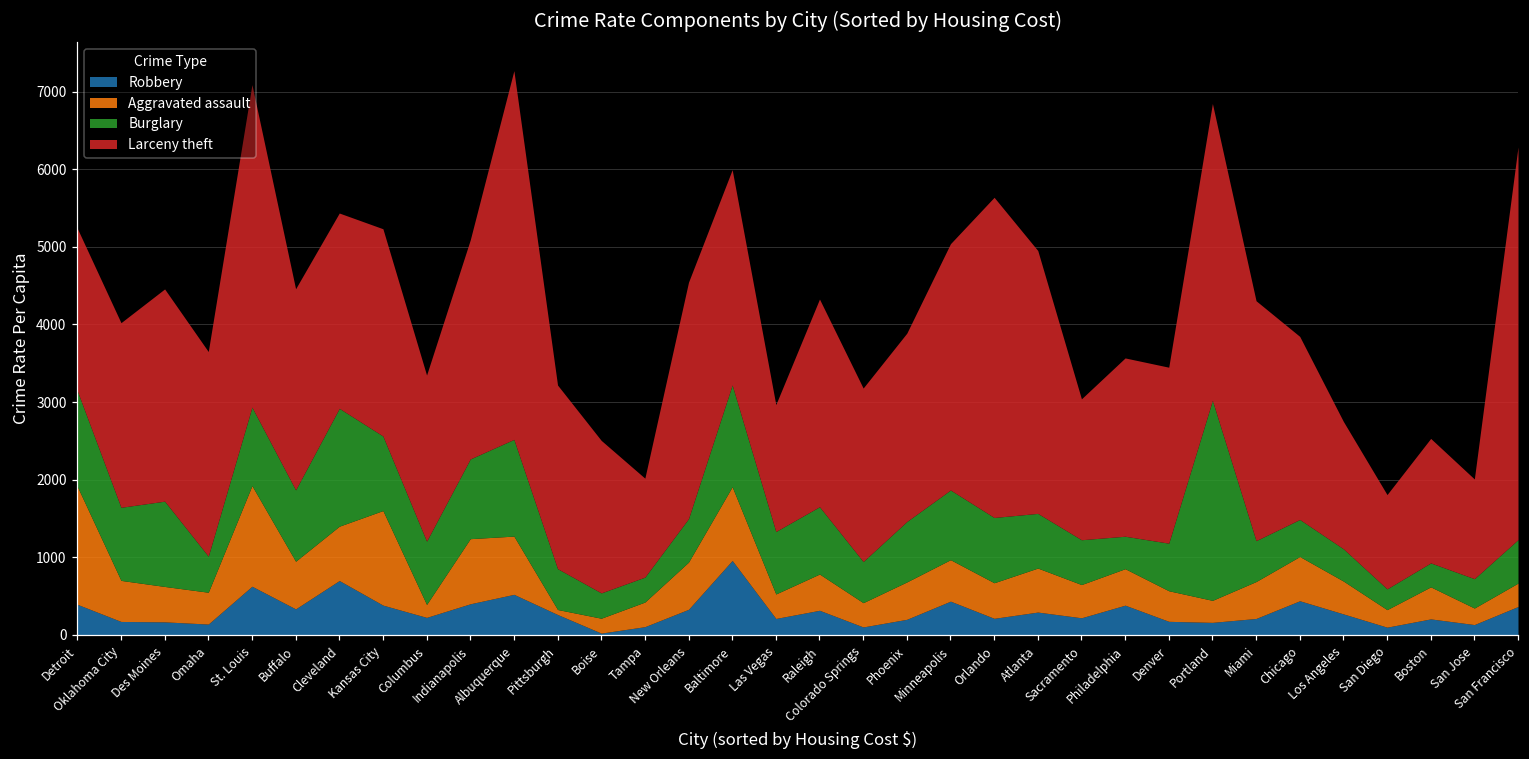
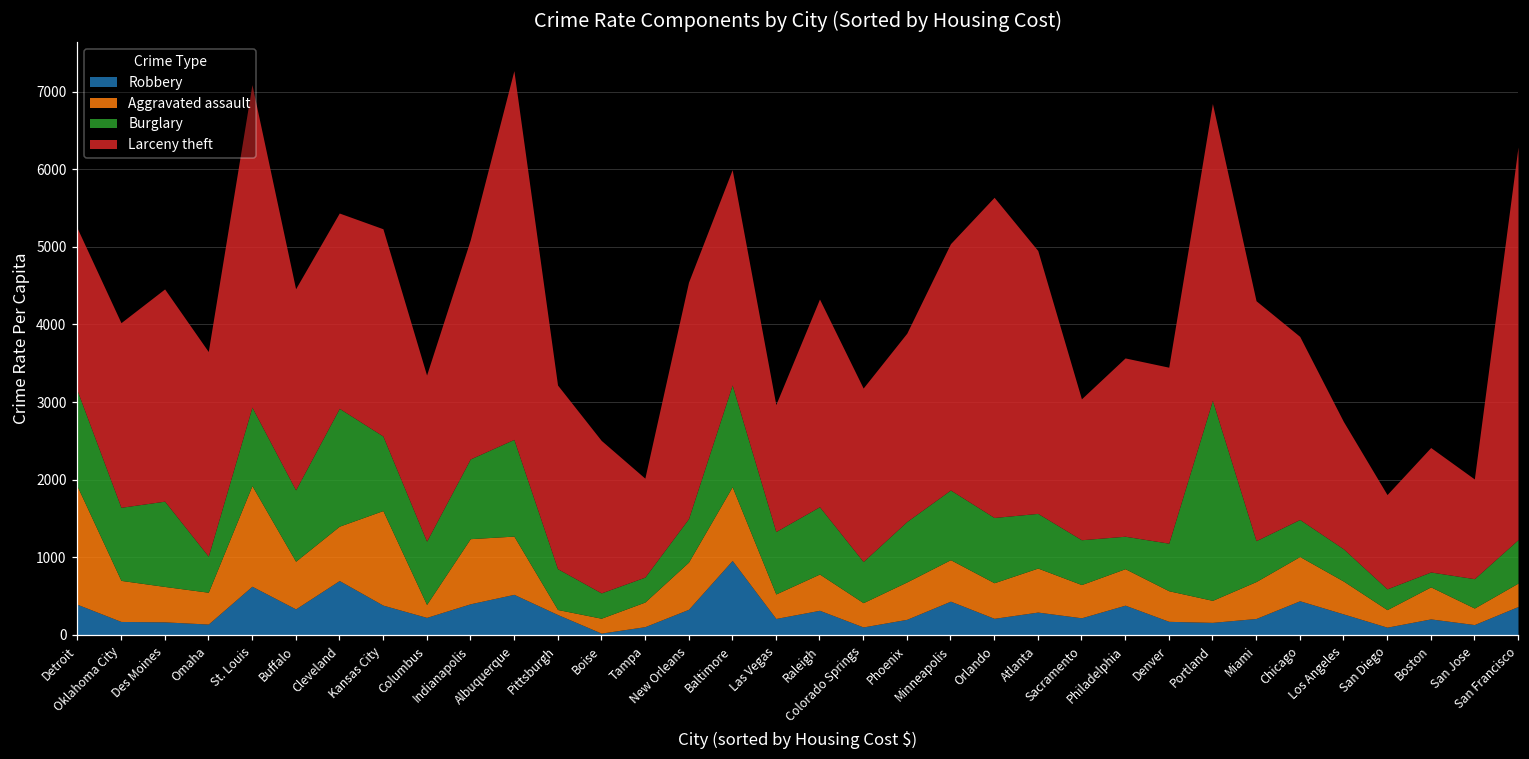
Burglary, Boston: 300 -> 200
